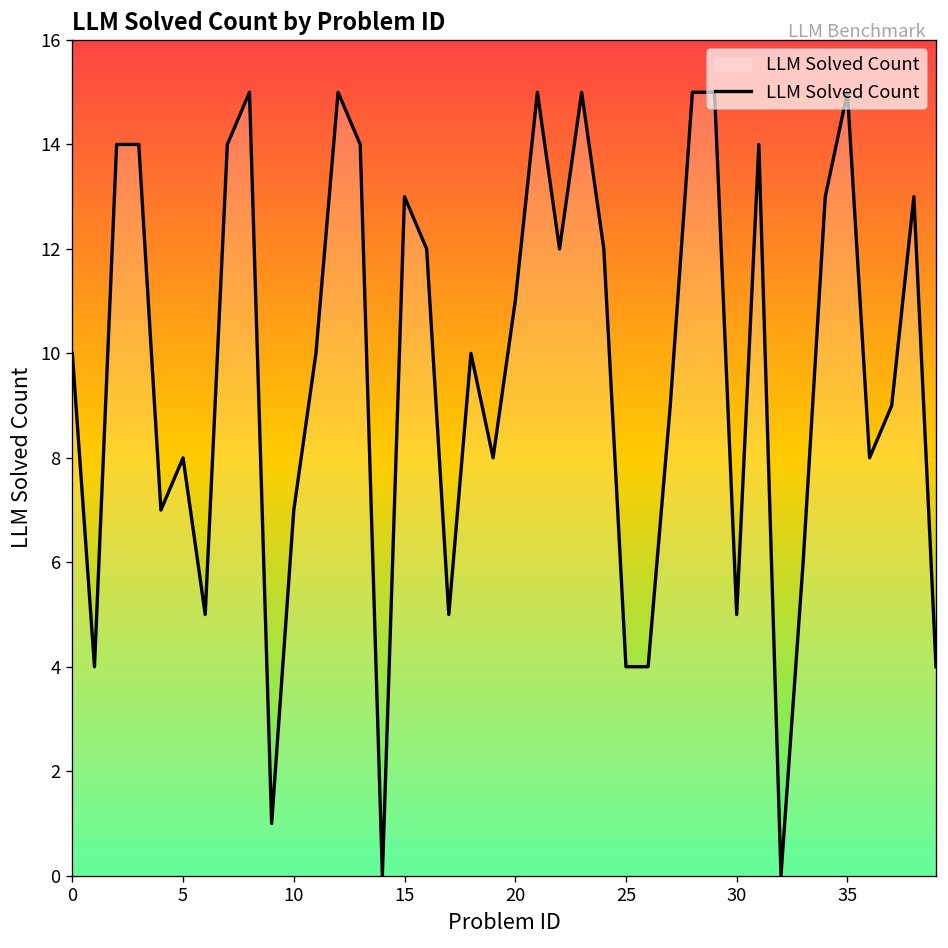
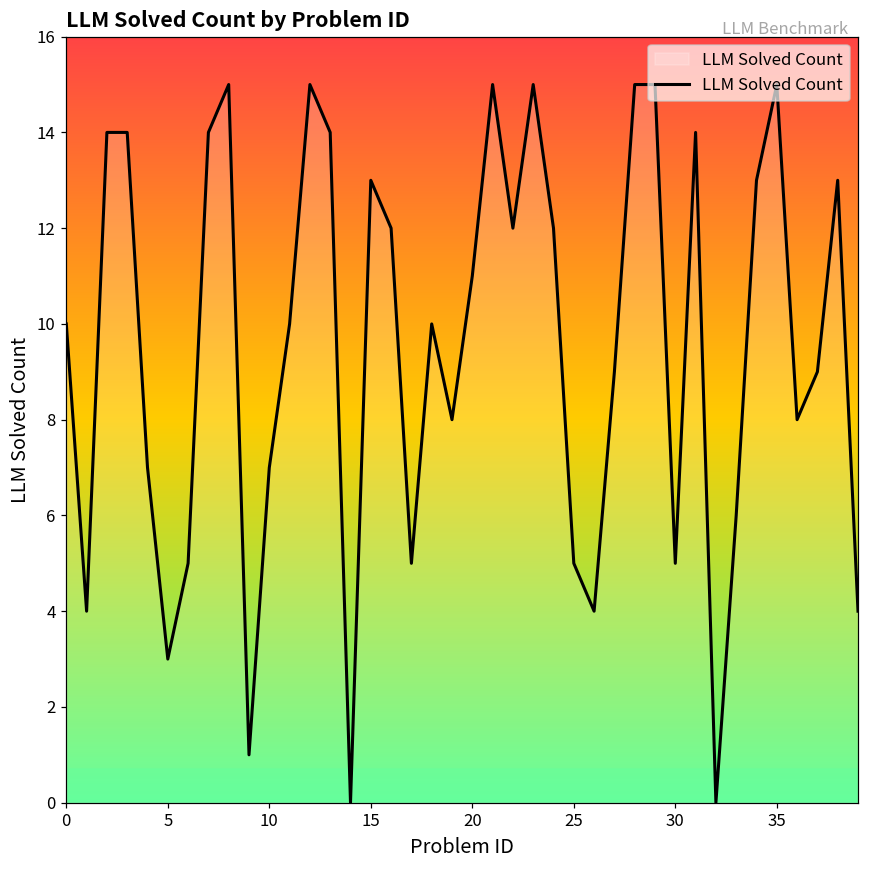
5: 8 -> 3
25: 4 -> 5
